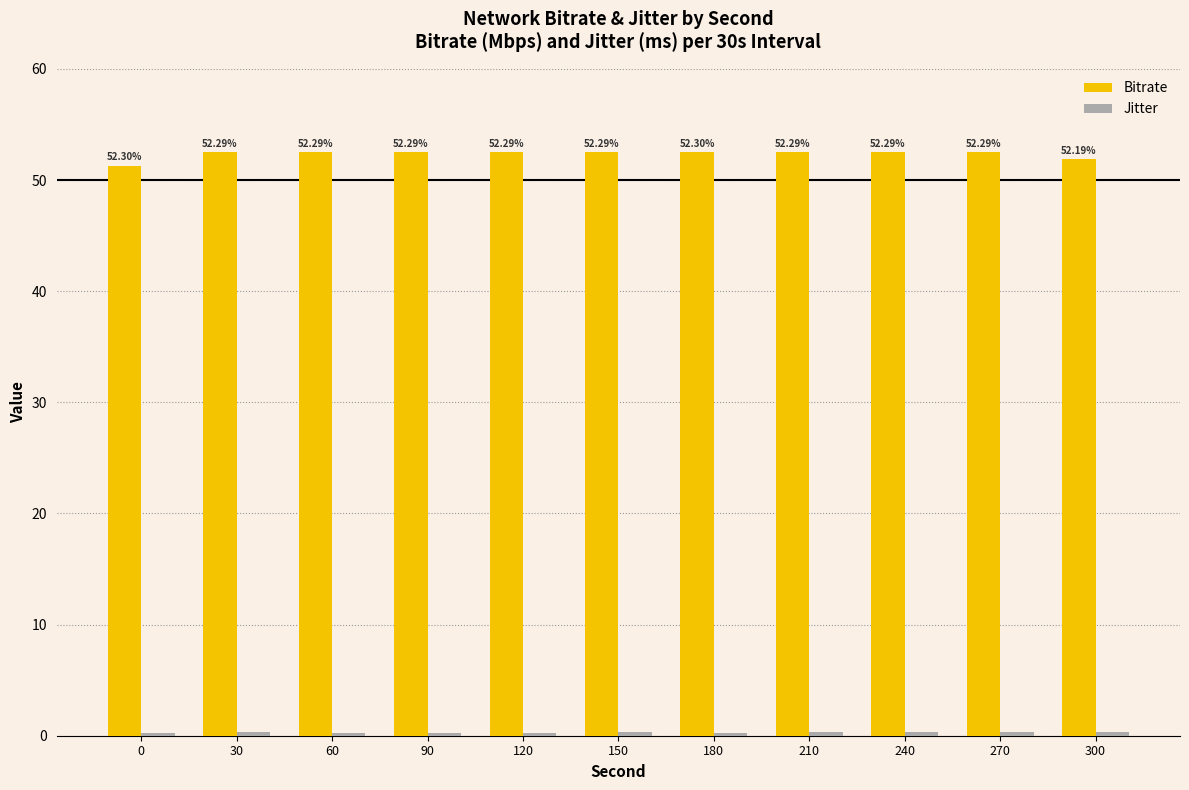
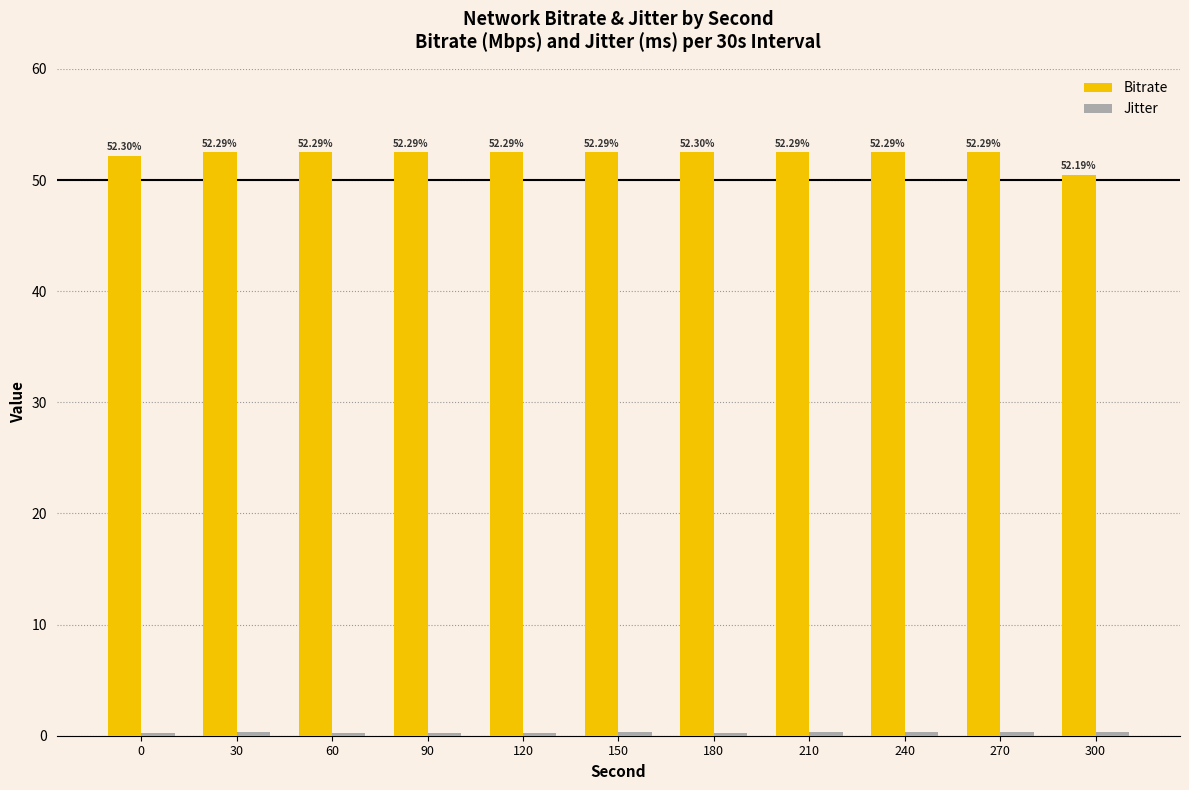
Bitrate, 0: 51.3 -> 52.2
Bitrate, 300: 51.9 -> 50.5
